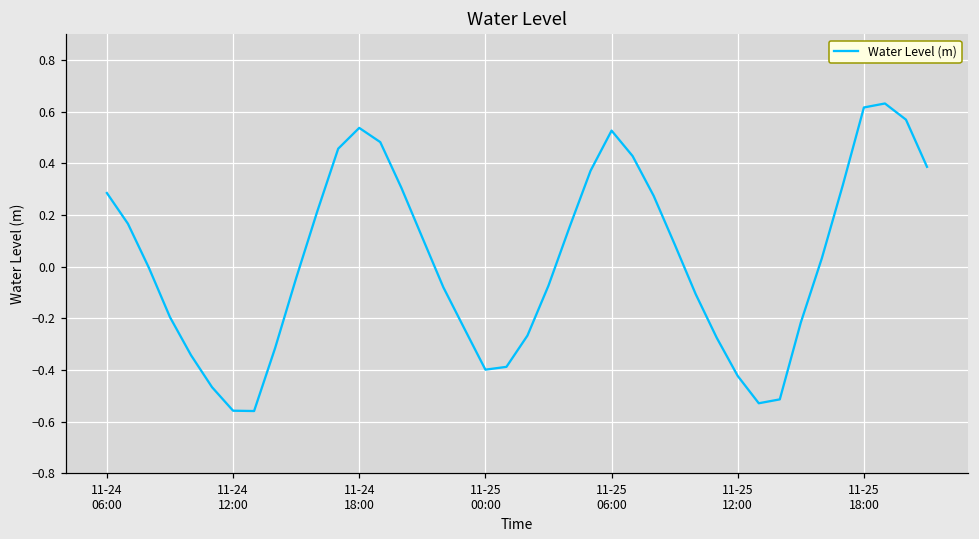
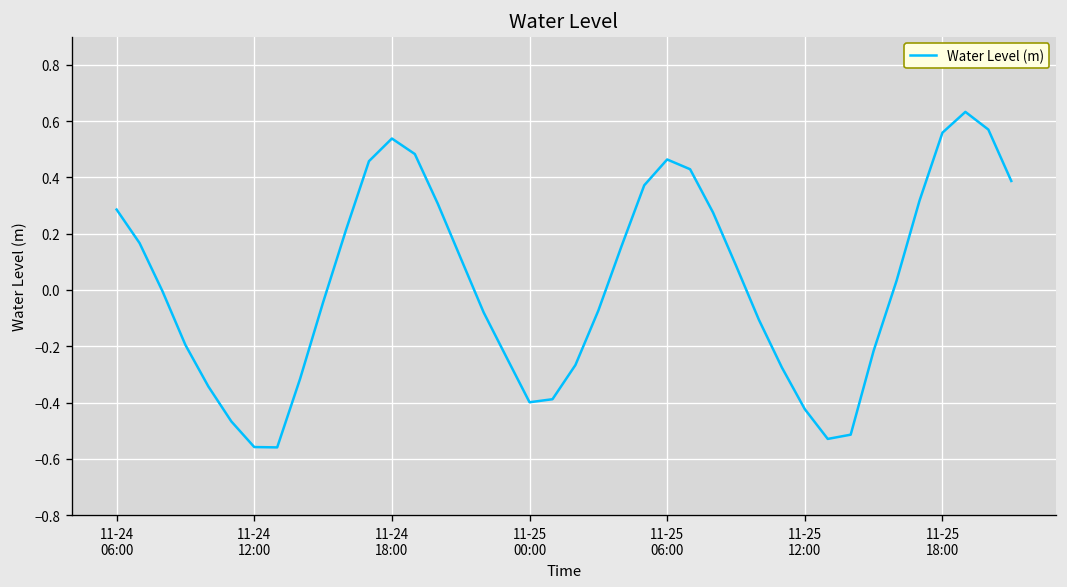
11-25 06:00: 0.53 -> 0.46
11-25 18:00: 0.62 -> 0.56
